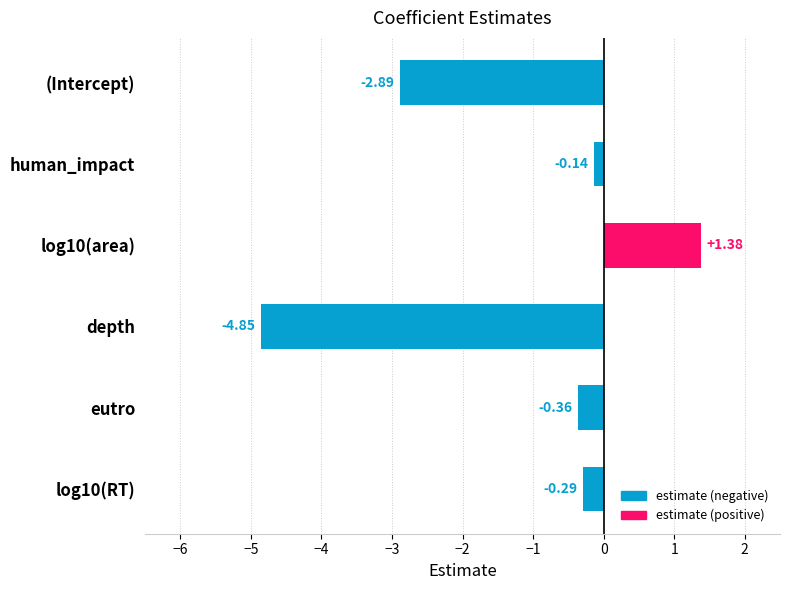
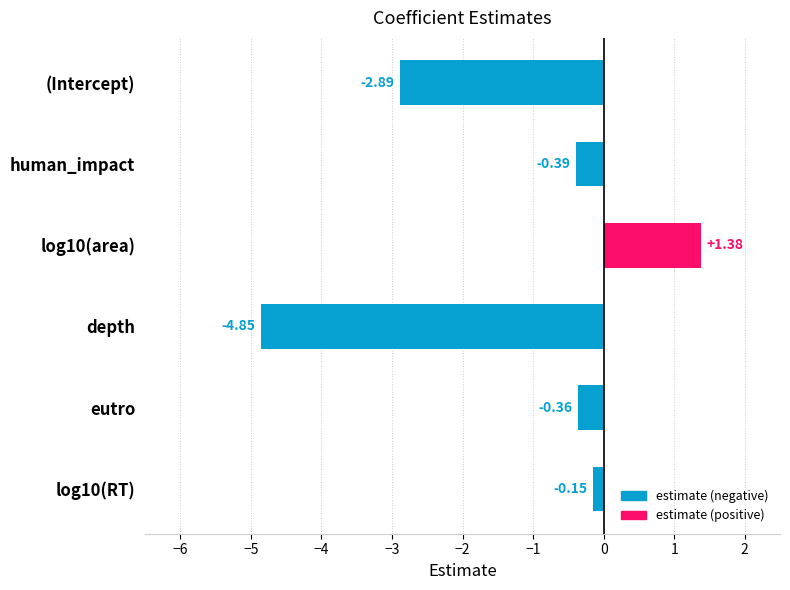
human_impact: -0.14 -> -0.39
log10(RT): -0.29 -> -0.15
